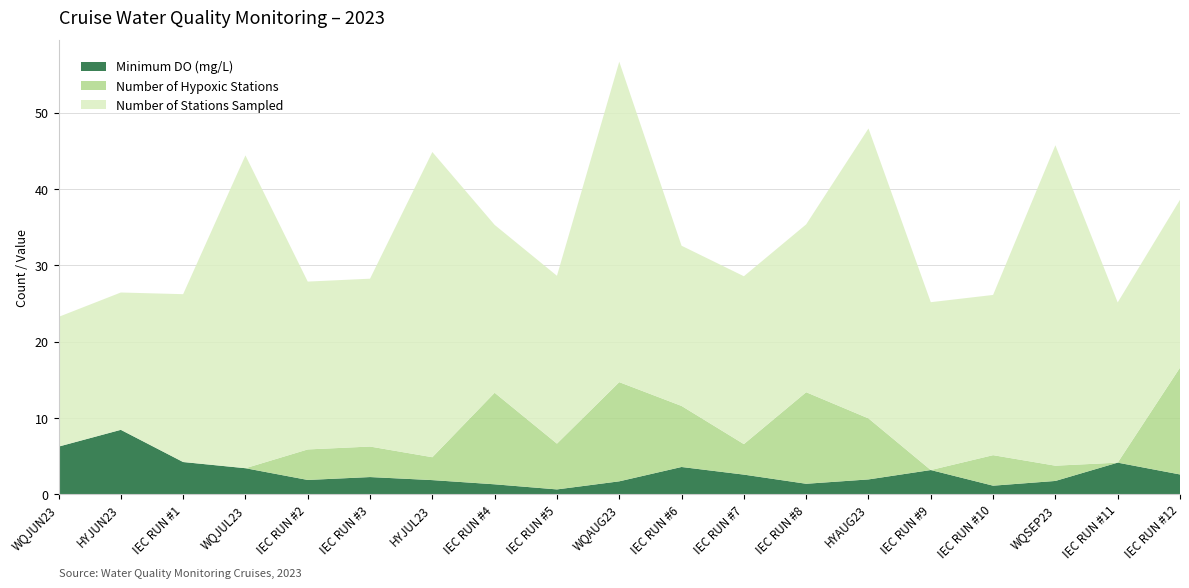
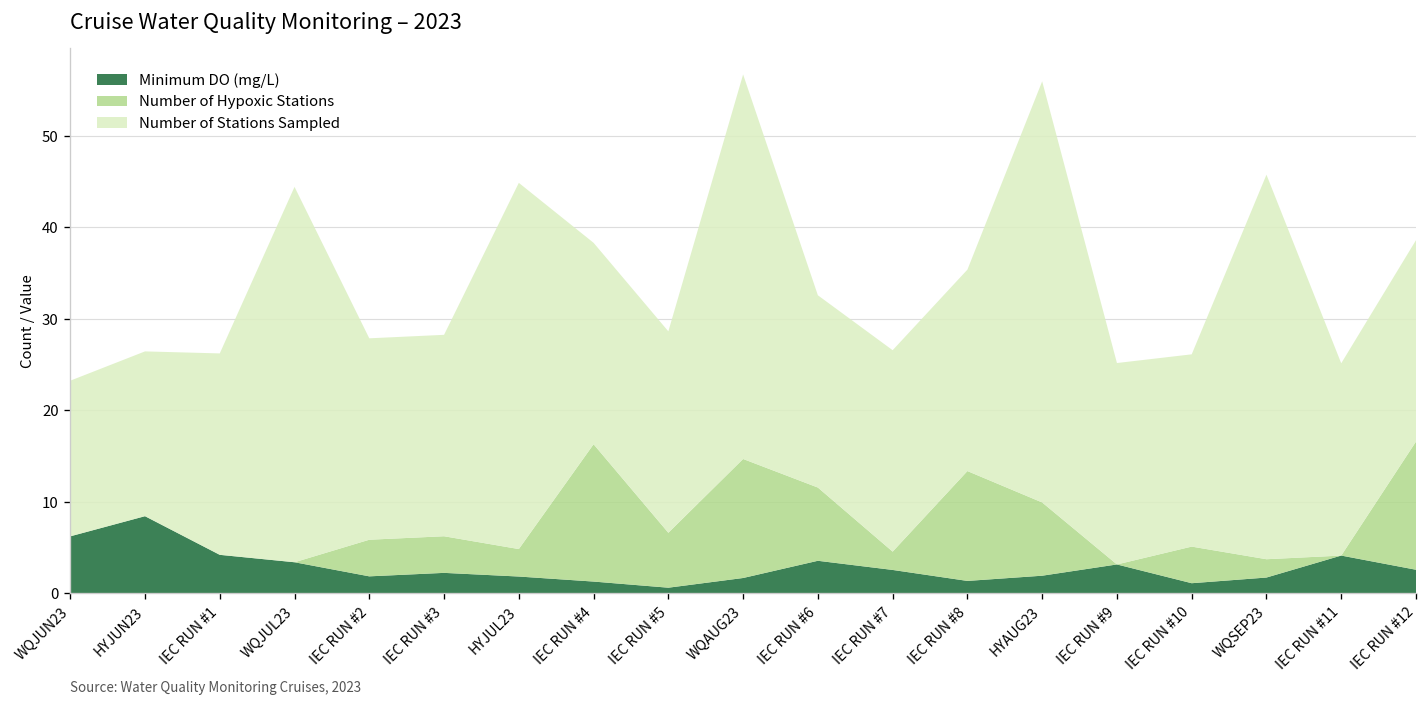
Number of Hypoxic Stations, IEC RUN #4: 12 -> 15
Number of Hypoxic Stations, IEC RUN #7: 4 -> 2
Number of Stations Sampled, HYAUG23: 38 -> 46
